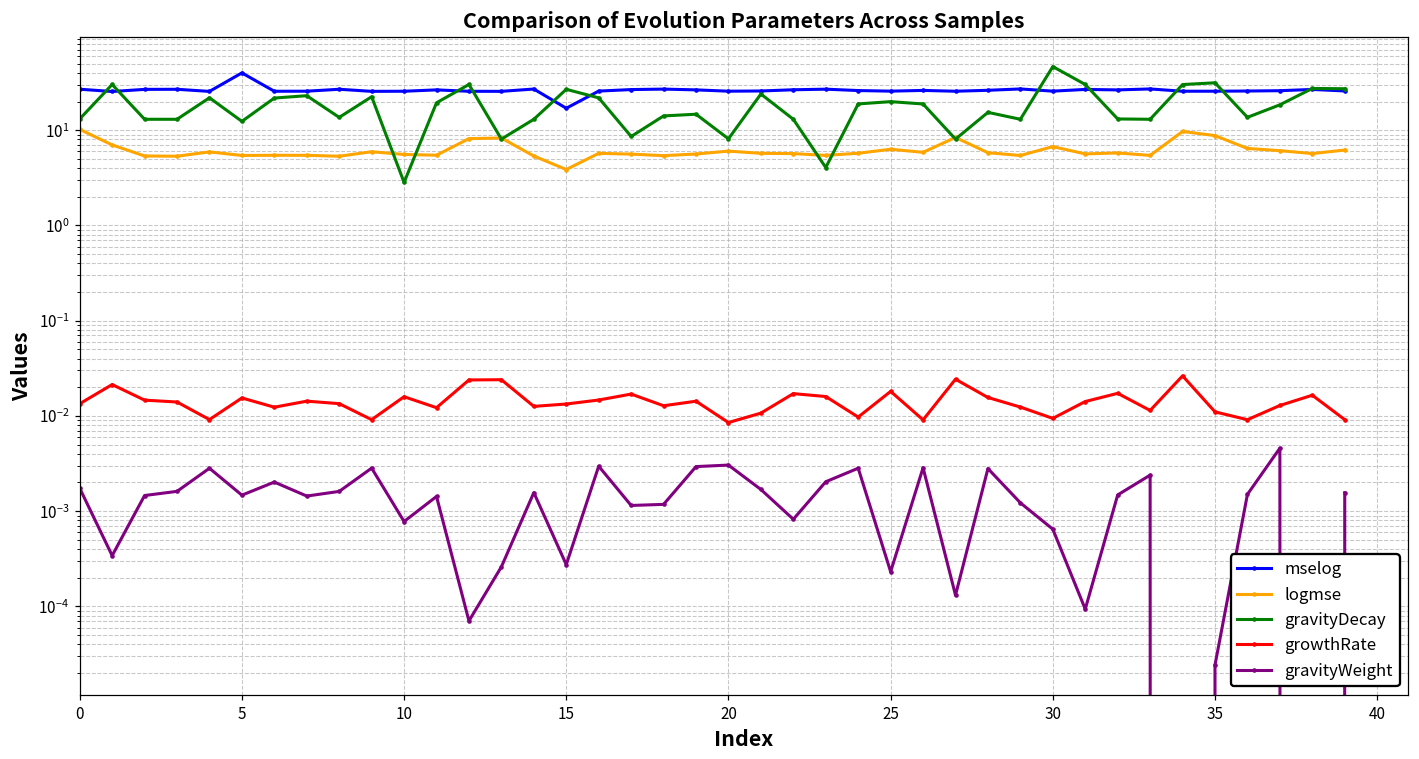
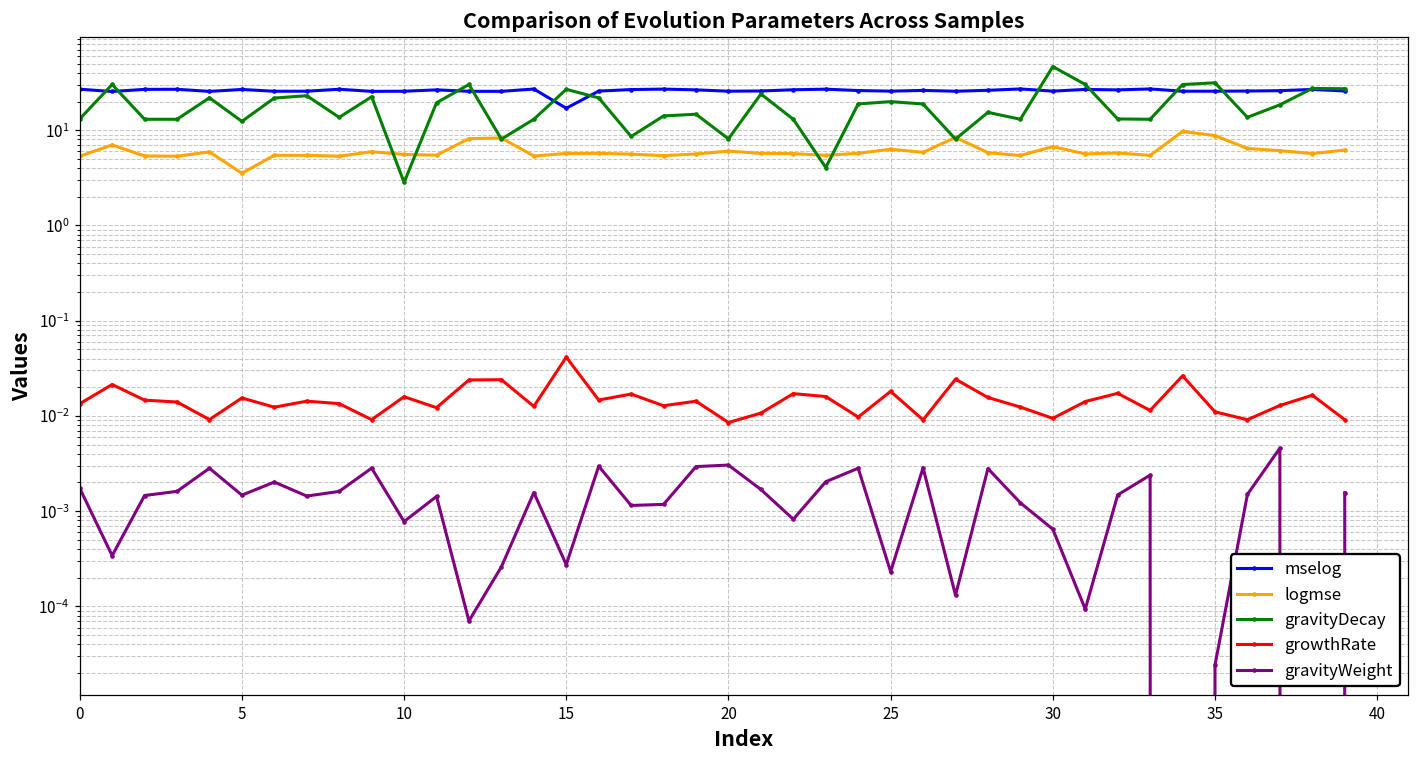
logmse, 0: 10 -> 5
mselog, 5: 40 -> 27
logmse, 5: 5 -> 3.5
logmse, 15: 4 -> 6
growthRate, 15: 0.013 -> 0.04
